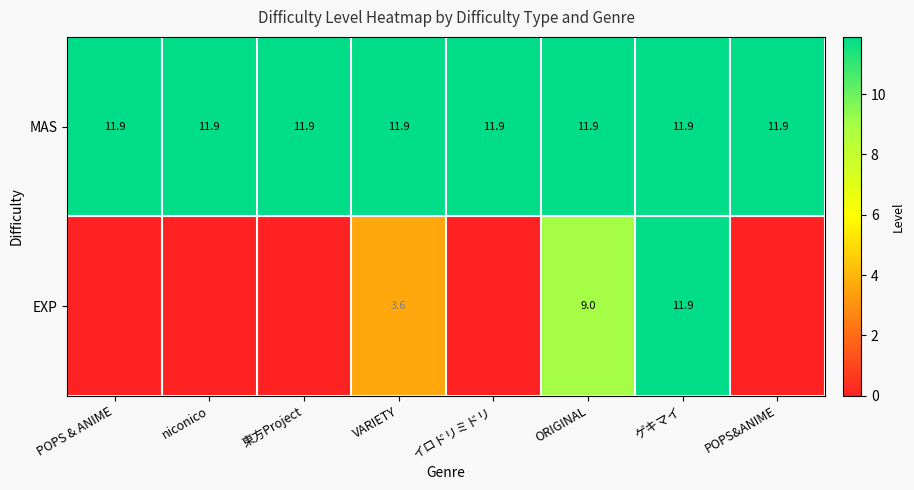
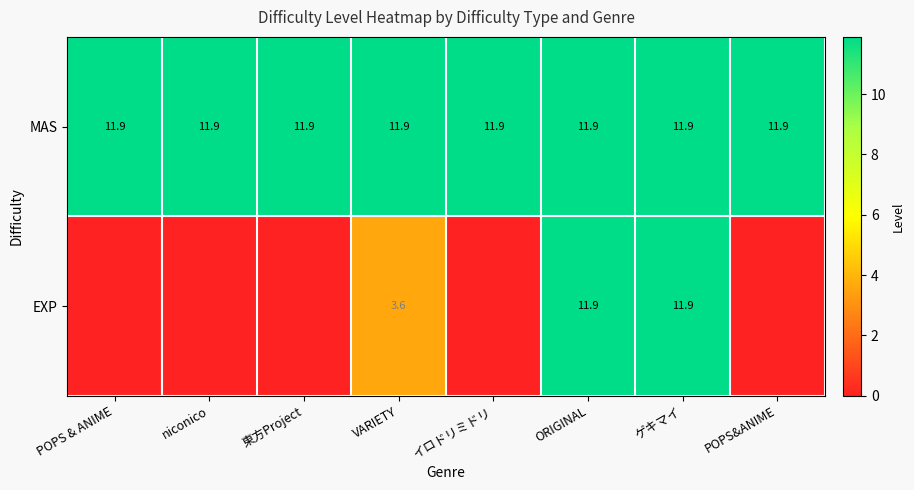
EXP, ORIGINAL: 9.0 -> 11.9
